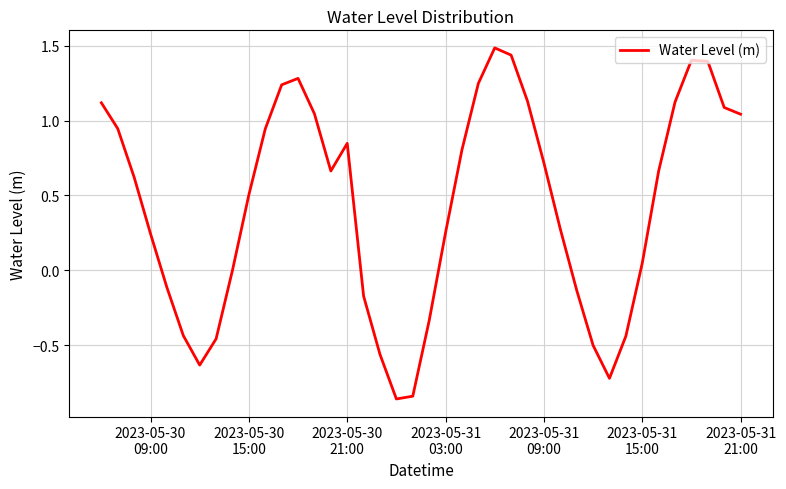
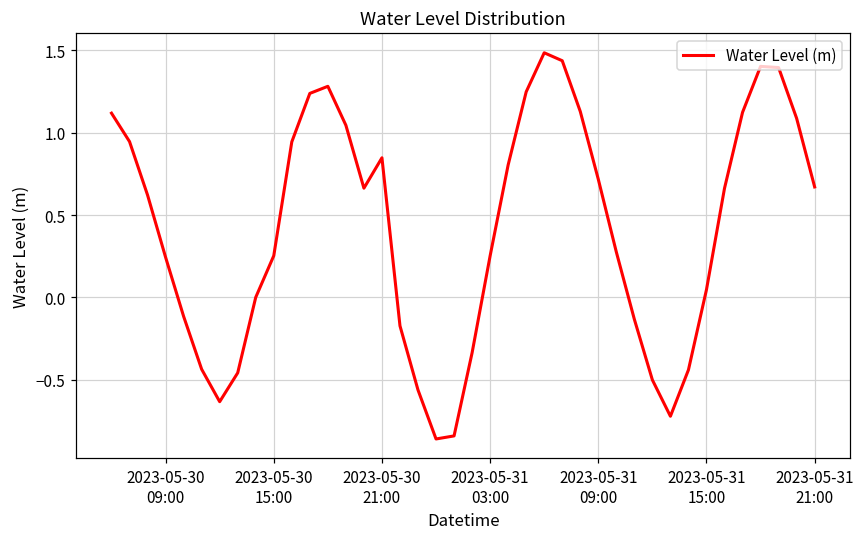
2023-05-30 15:00: 0.50 -> 0.25
2023-05-31 21:00: 1.04 -> 0.67
